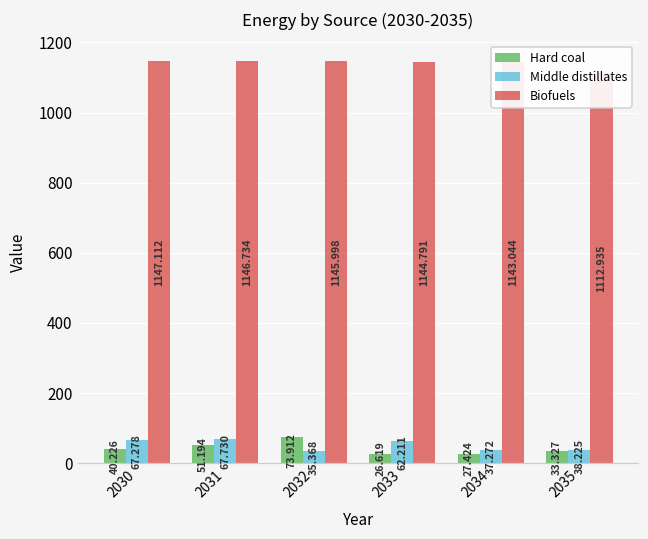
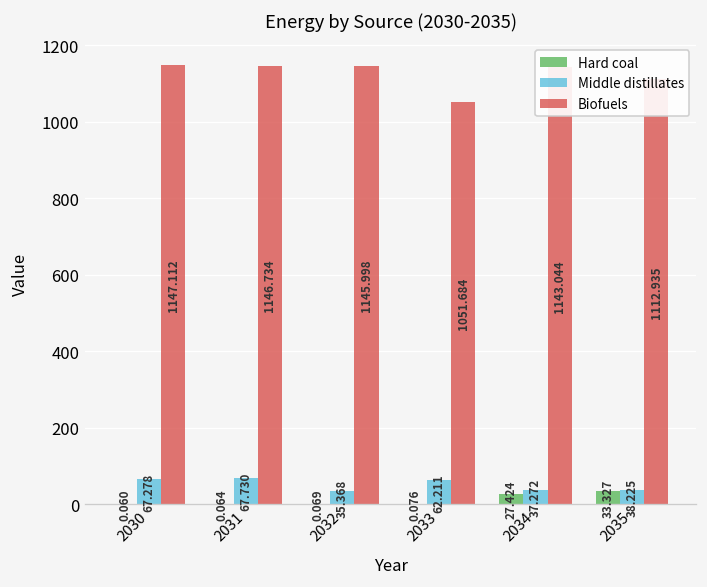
Hard coal, 2030: 40.226 -> 0.060
Hard coal, 2031: 51.194 -> 0.064
Hard coal, 2032: 73.912 -> 0.069
Hard coal, 2033: 26.619 -> 0.076
Biofuels, 2033: 1144.791 -> 1051.684
